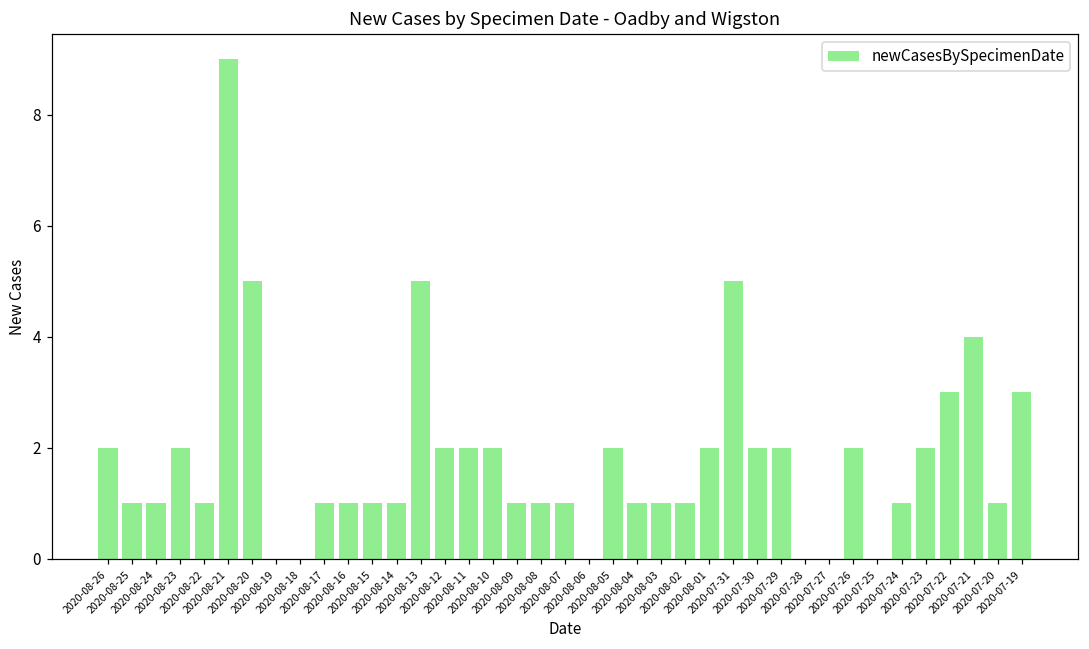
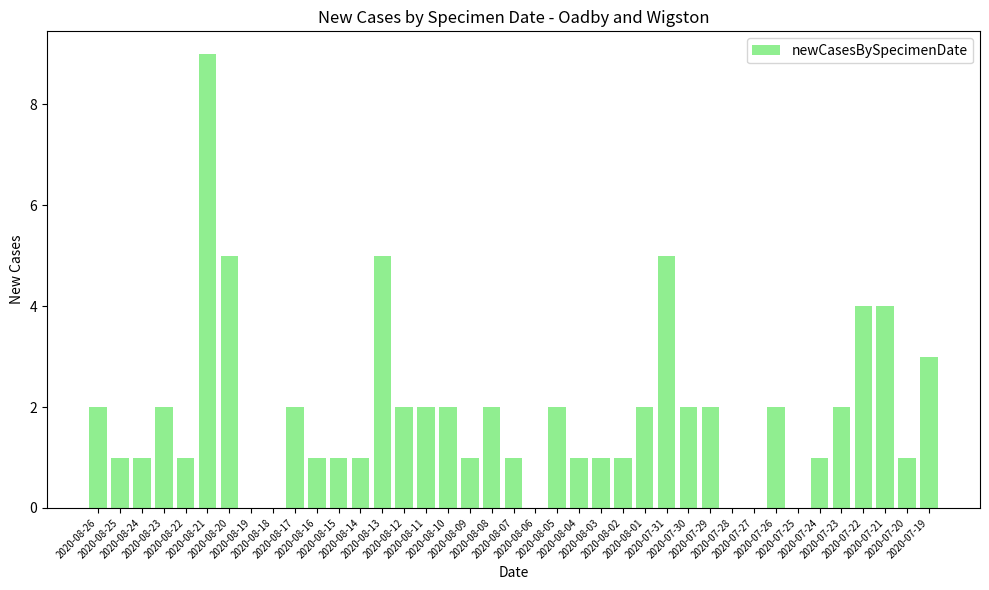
2020-08-17: 1 -> 2
2020-08-08: 1 -> 2
2020-07-22: 3 -> 4
